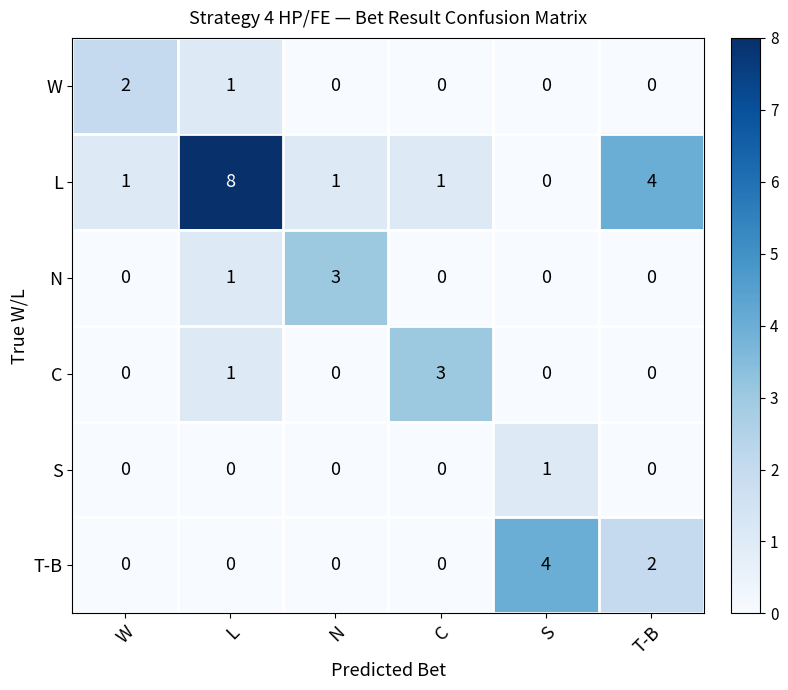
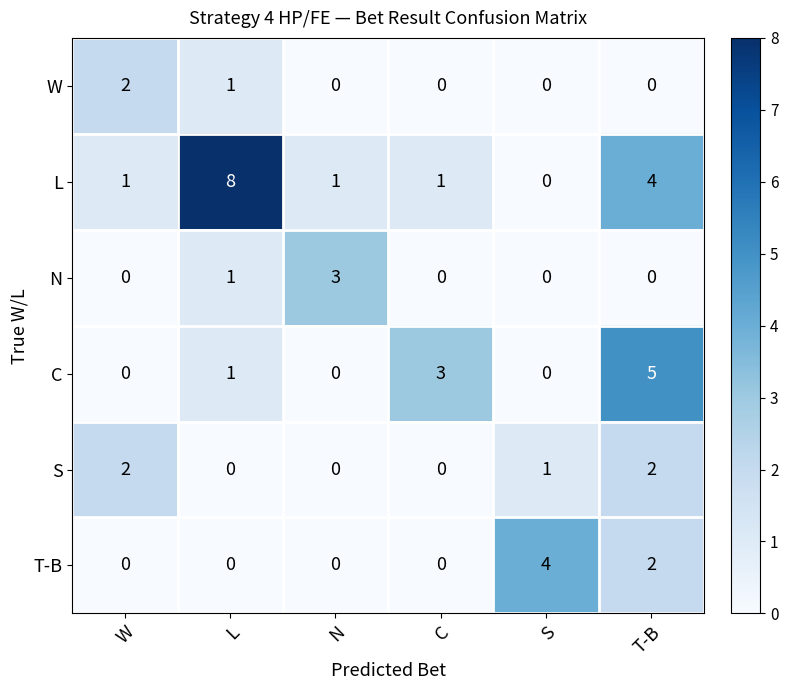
C, T-B: 0 -> 5
S, W: 0 -> 2
S, T-B: 0 -> 2
